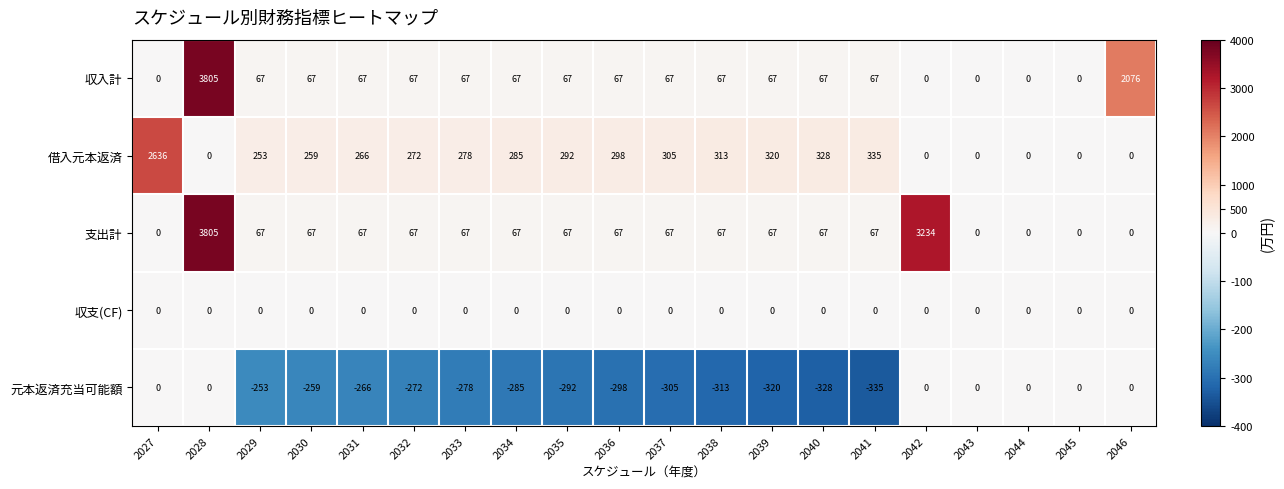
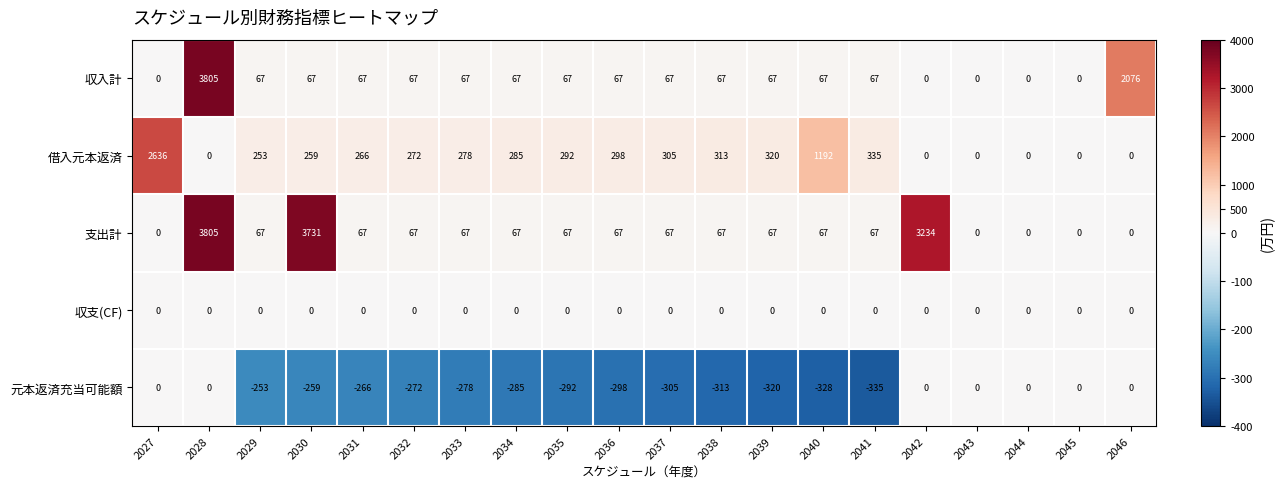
借入元本返済, 2040: 328 -> 1192
支出計, 2030: 67 -> 3731
